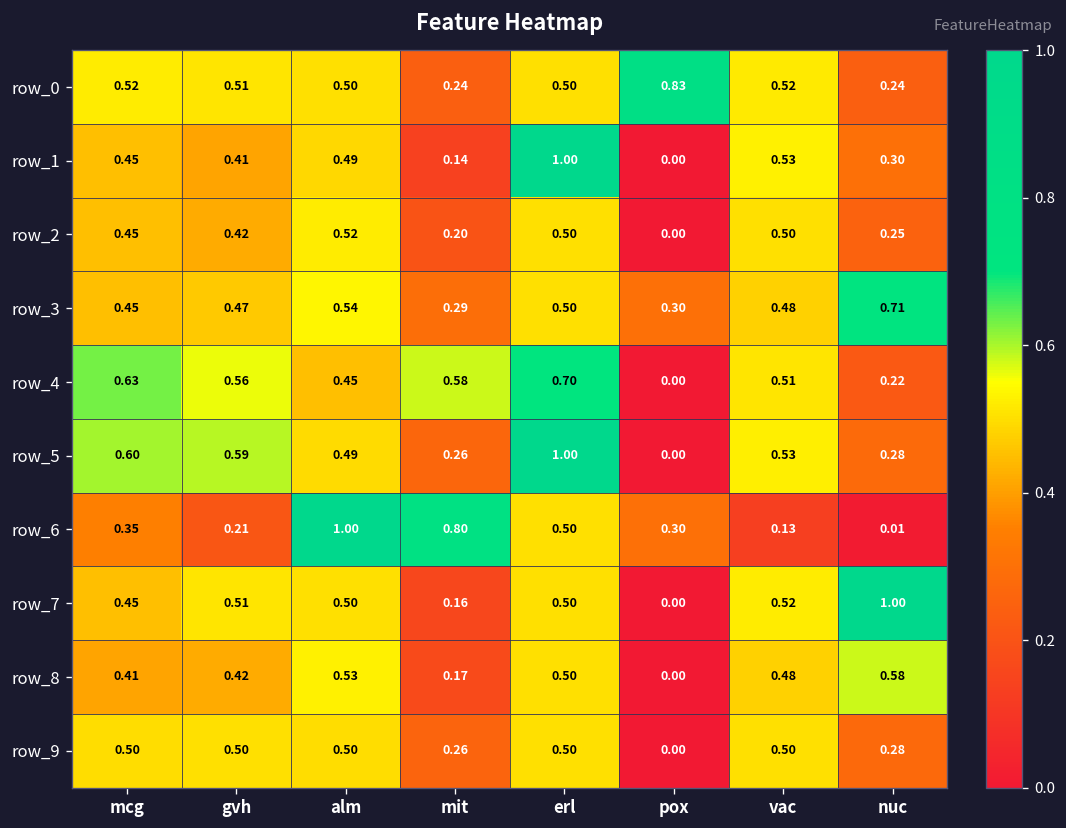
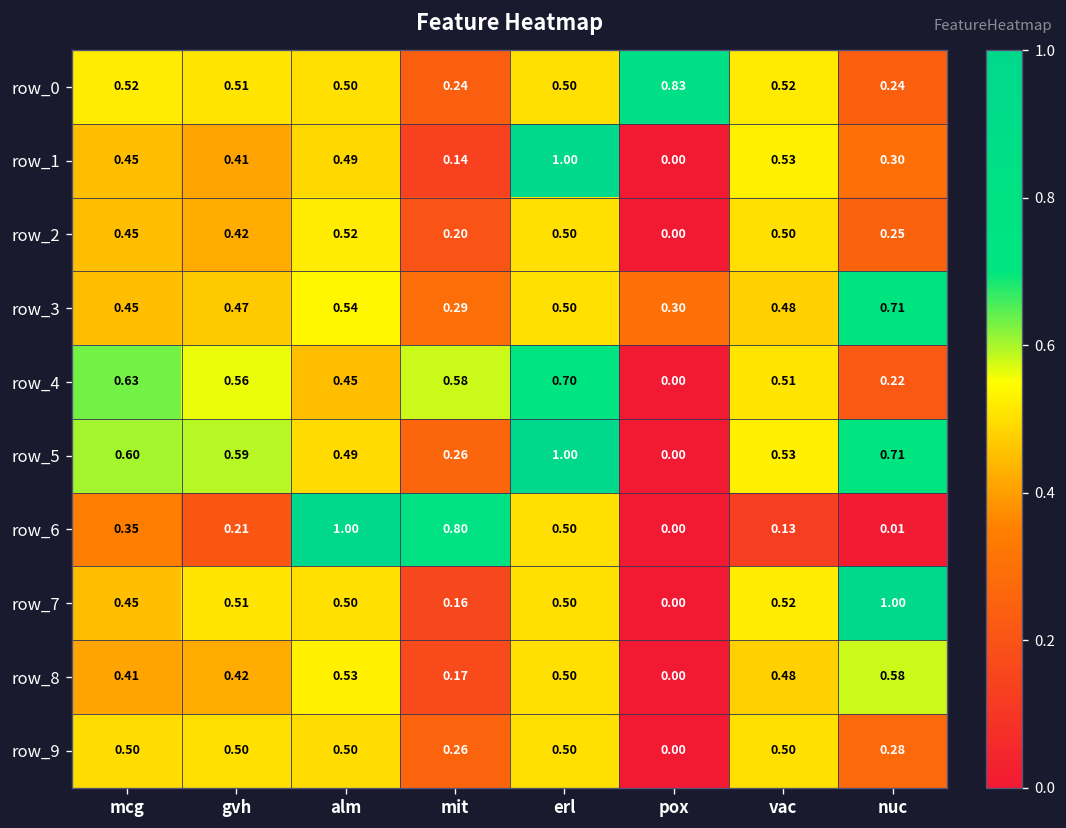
row_5, nuc: 0.28 -> 0.71
row_6, pox: 0.30 -> 0.00
